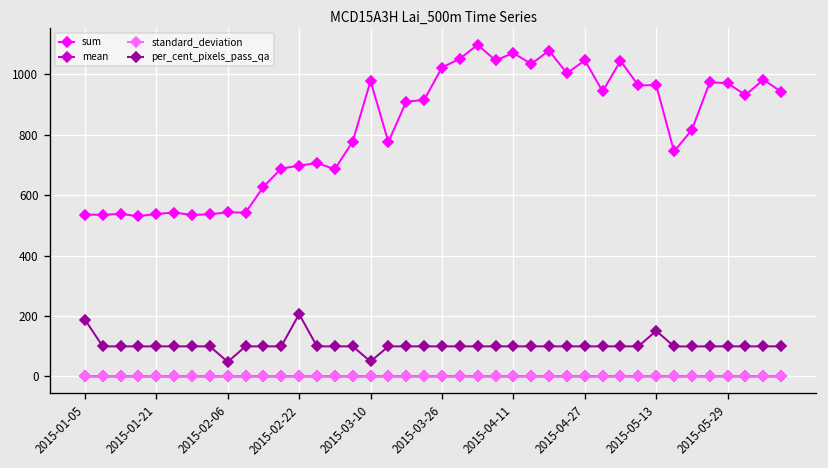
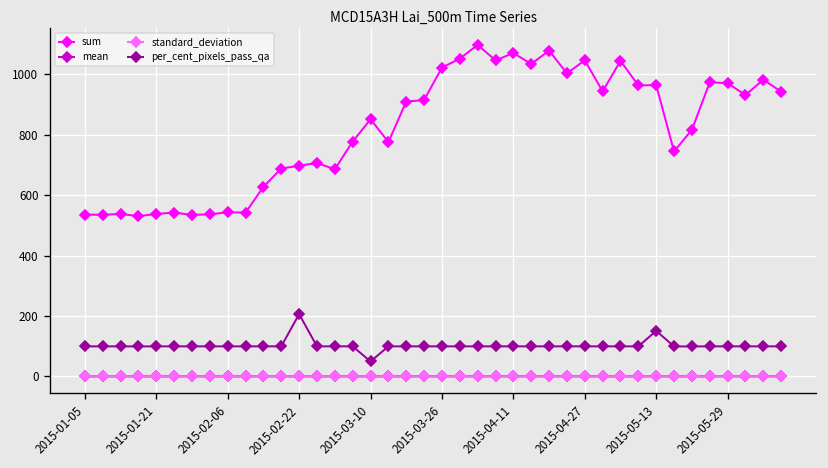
per_cent_pixels_pass_qa, 2015-01-05: 190 -> 100
per_cent_pixels_pass_qa, 2015-02-06: 50 -> 100
sum, 2015-03-10: 980 -> 850
